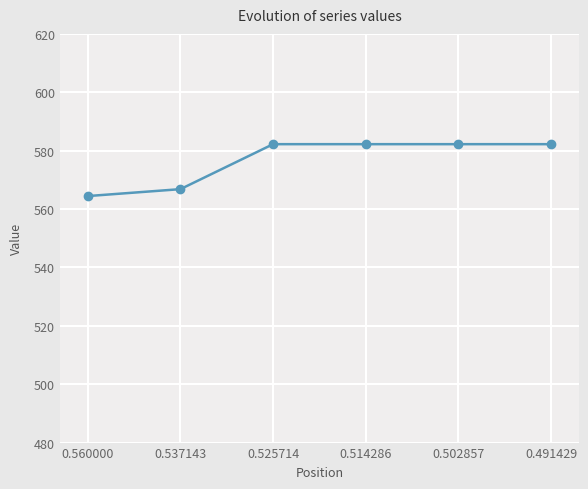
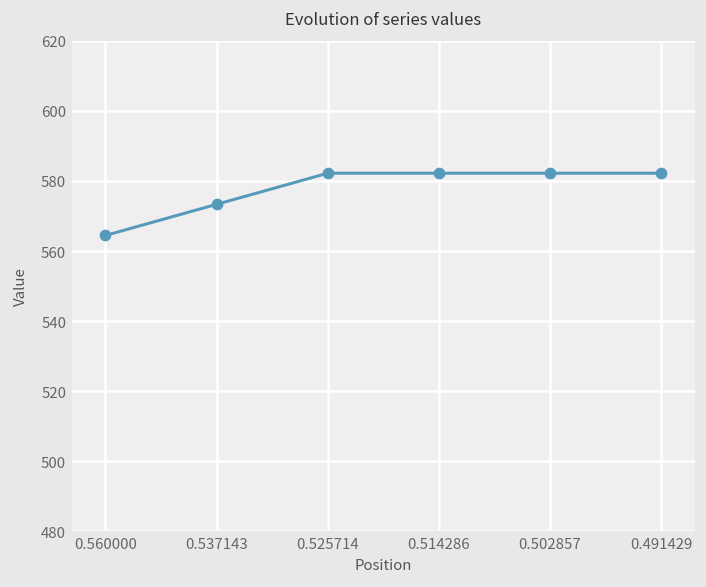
0.537143: 567 -> 573
